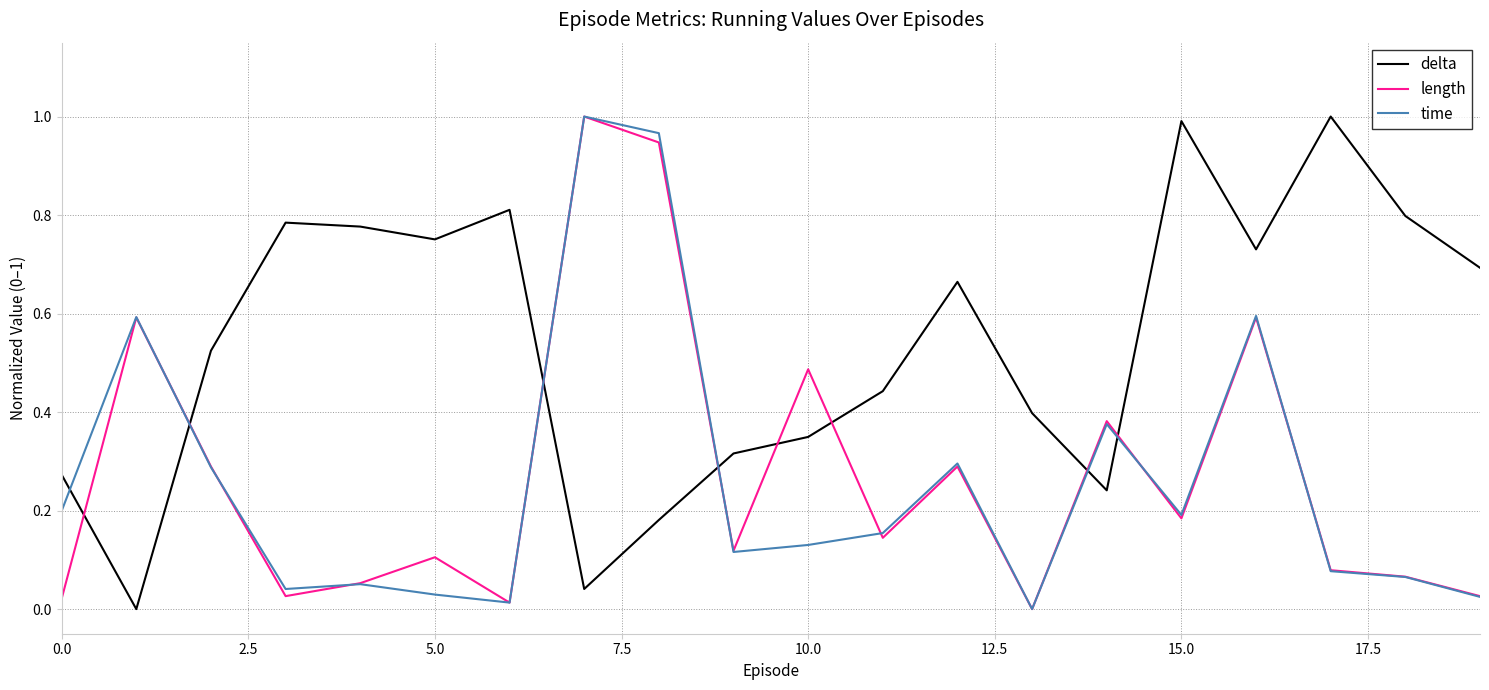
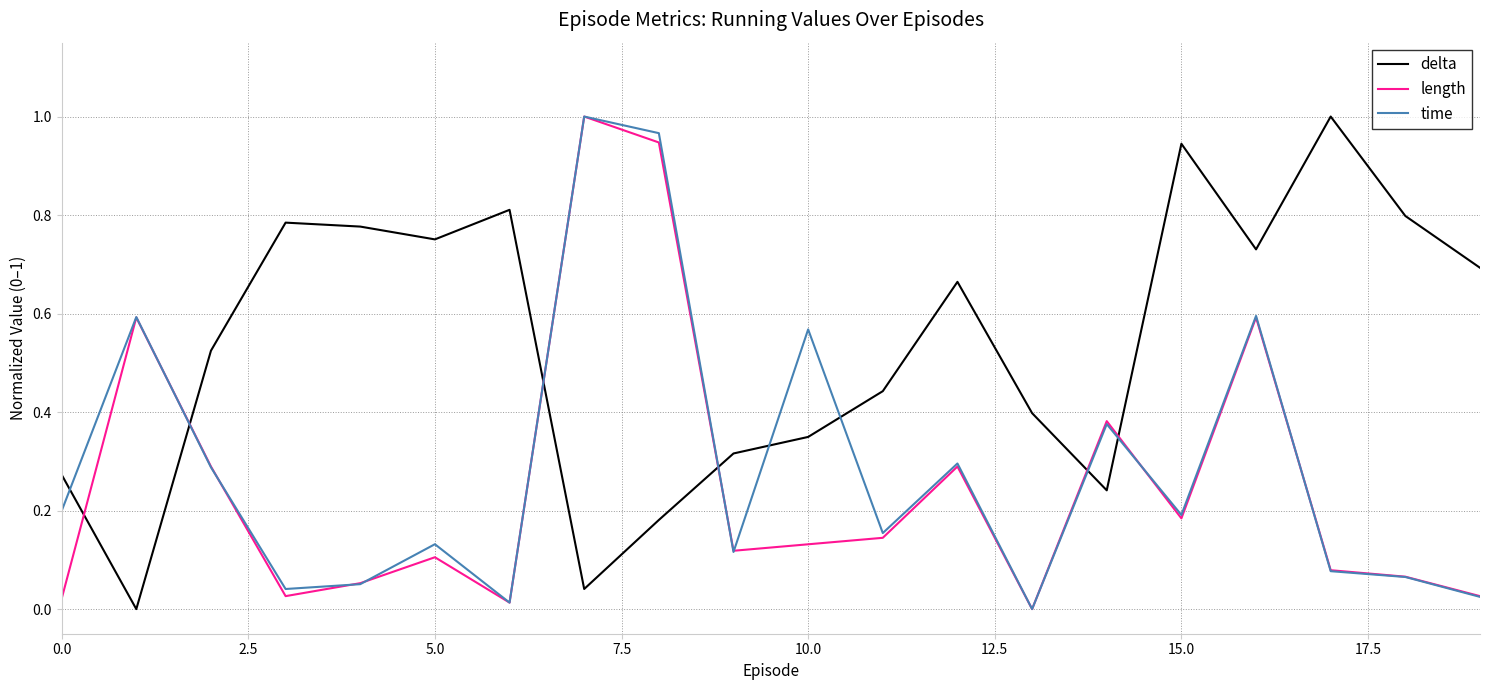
time, 5.0: 0.03 -> 0.13
length, 10.0: 0.49 -> 0.13
time, 10.0: 0.13 -> 0.57
delta, 15.0: 0.99 -> 0.94
